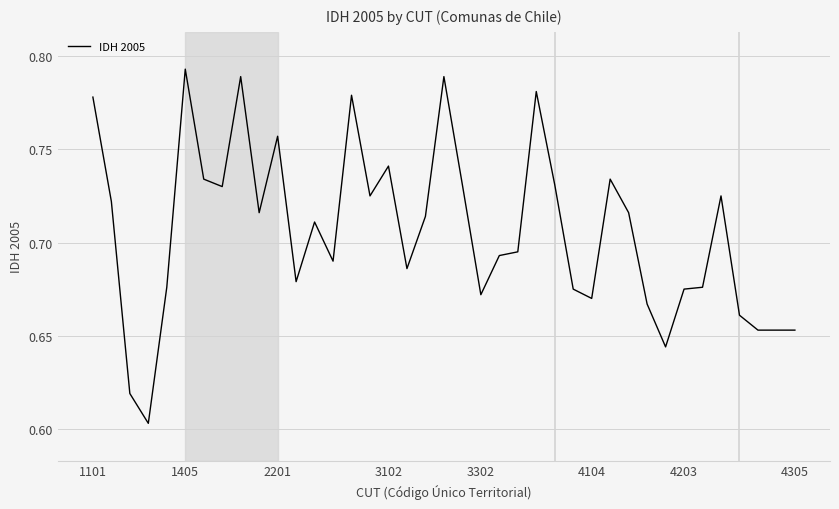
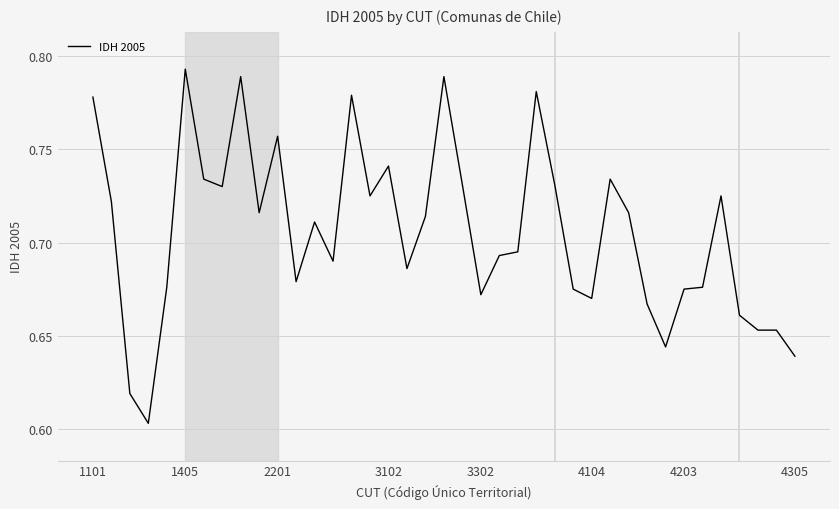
4305: 0.653 -> 0.639
